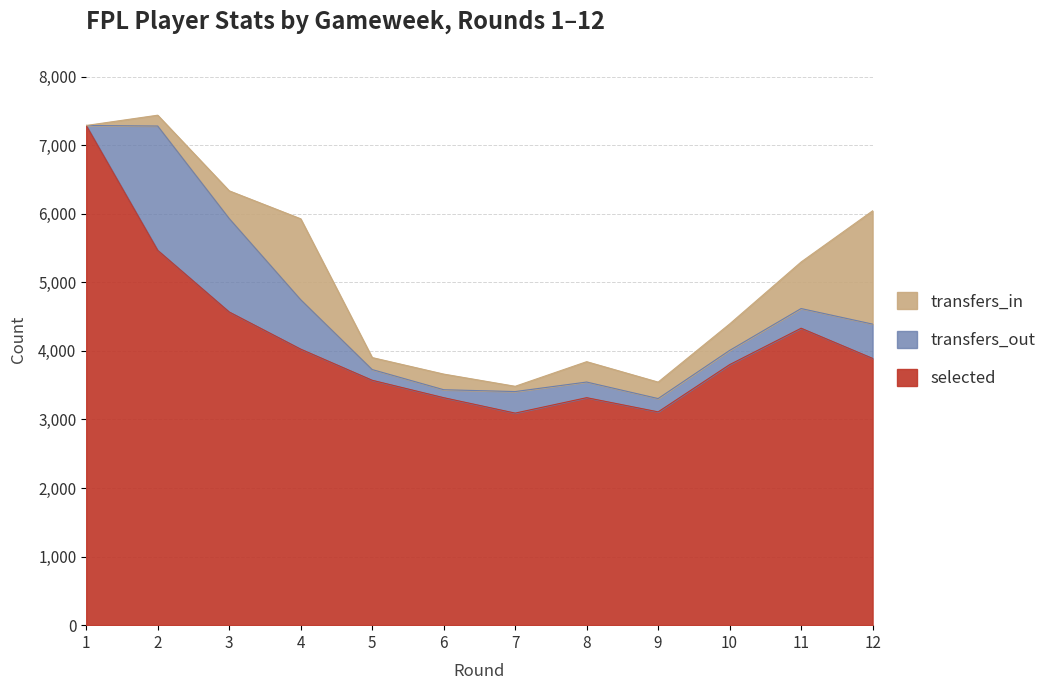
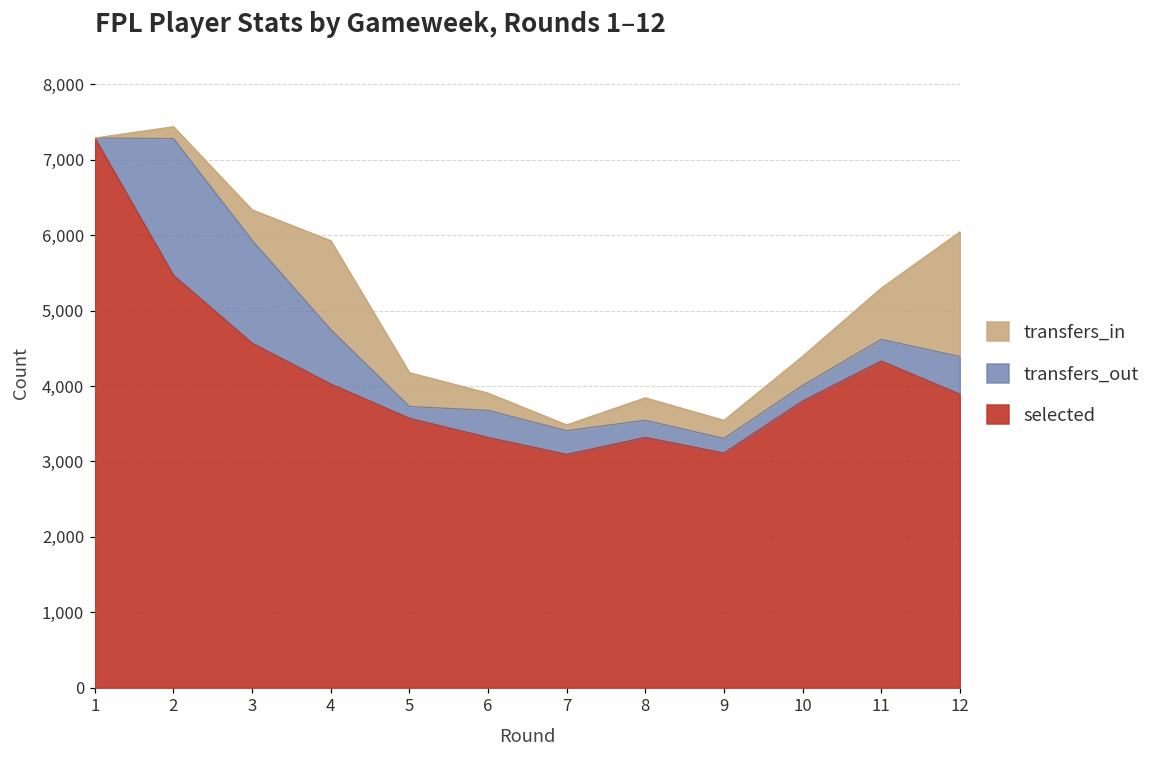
transfers_in, 5: 200 -> 400
transfers_out, 6: 100 -> 400
